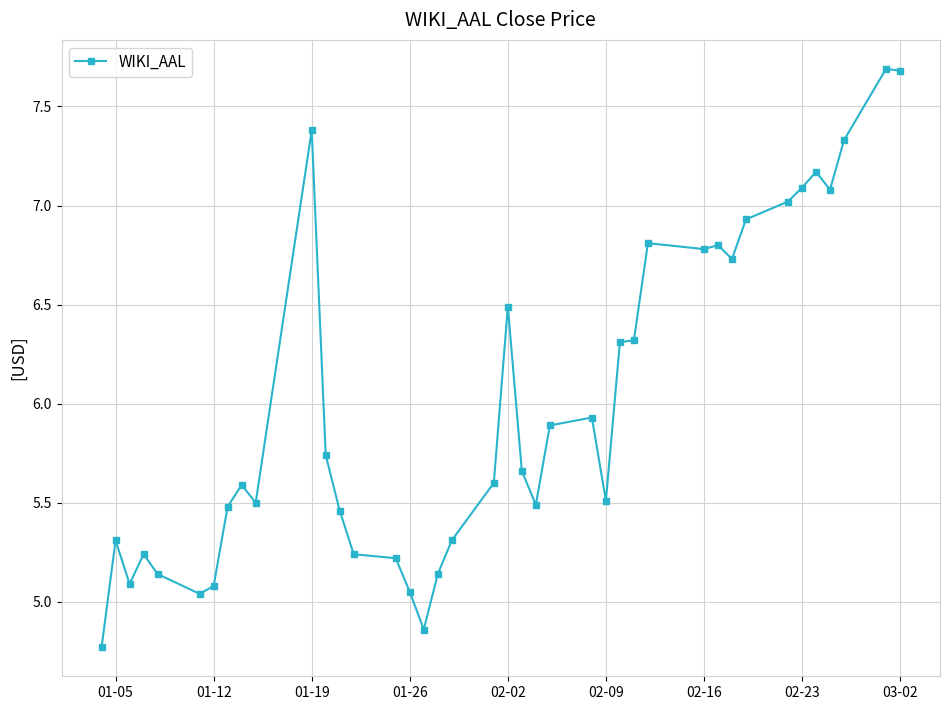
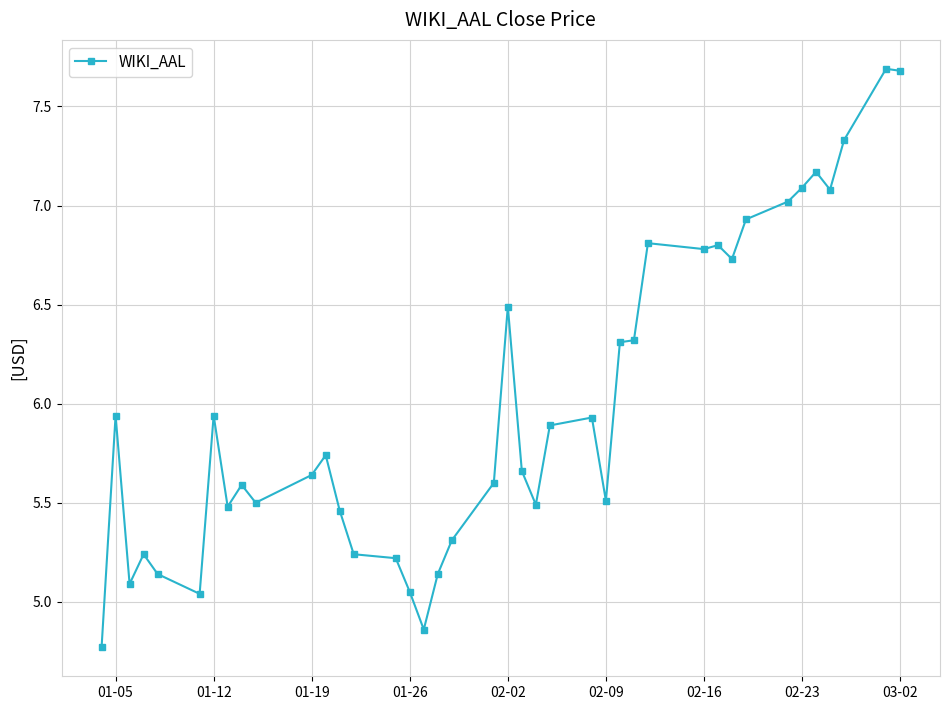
01-05: 5.31 -> 5.94
01-12: 5.08 -> 5.94
01-19: 7.38 -> 5.64
